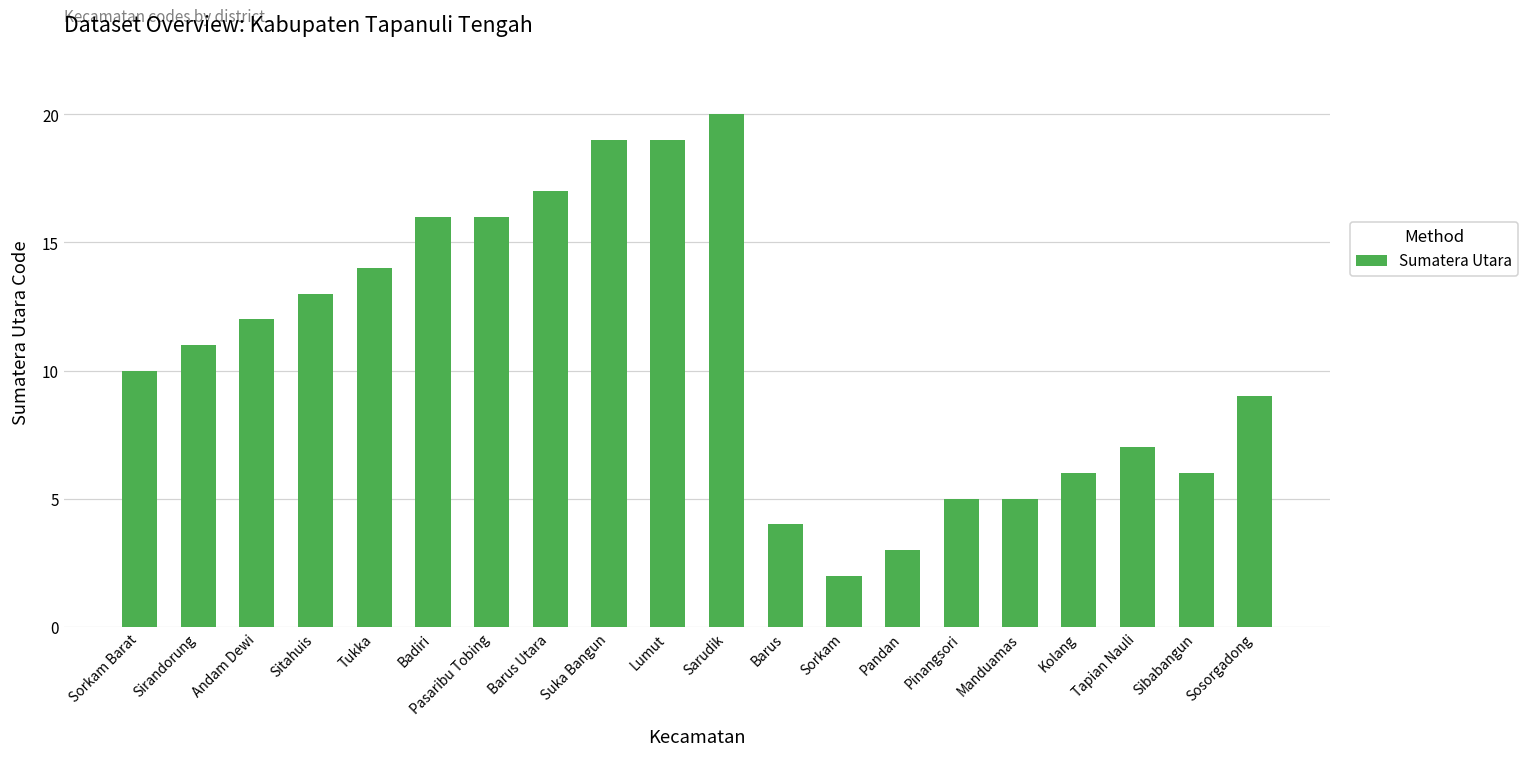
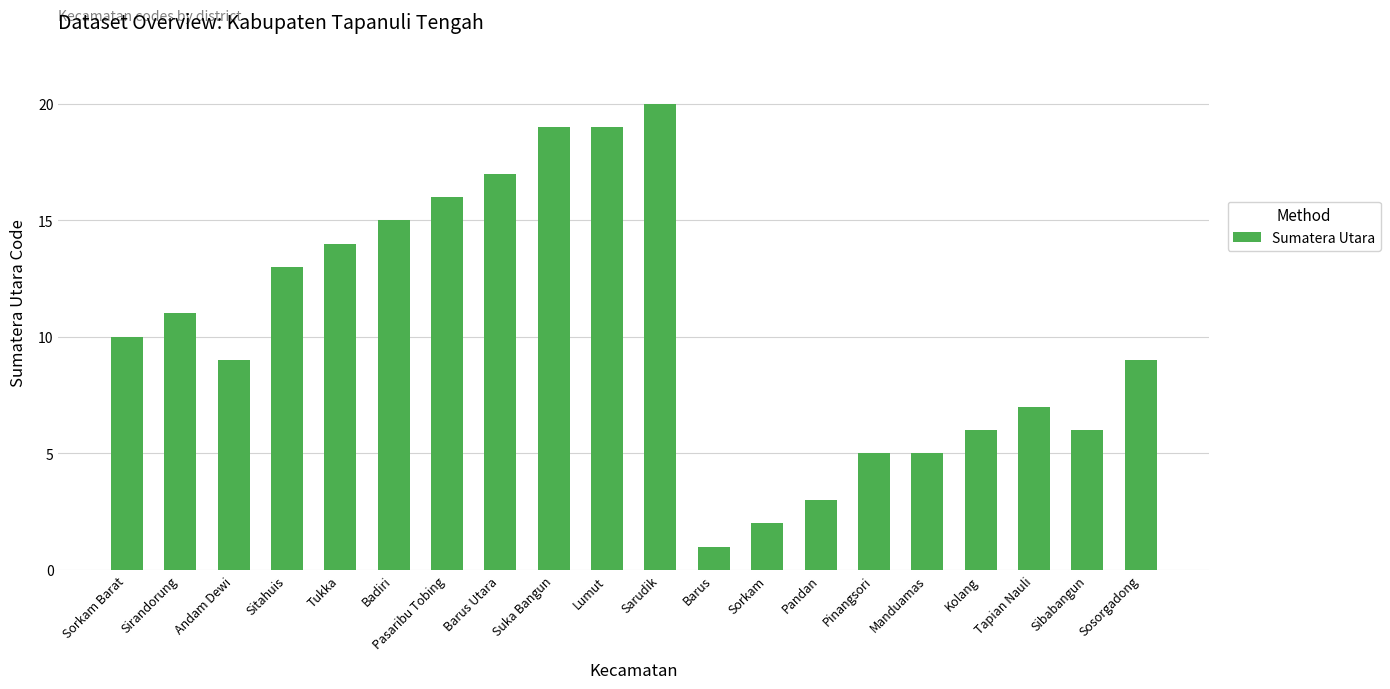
Andam Dewi: 12 -> 9
Badiri: 16 -> 15
Barus: 4 -> 1
